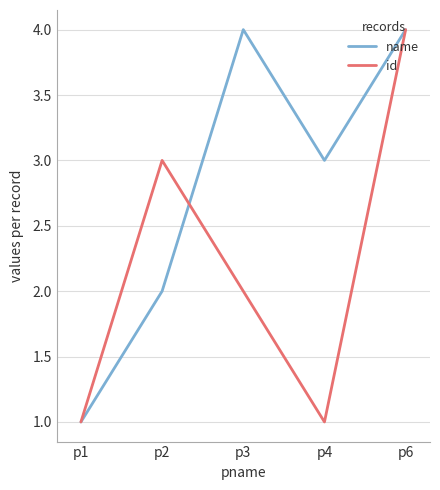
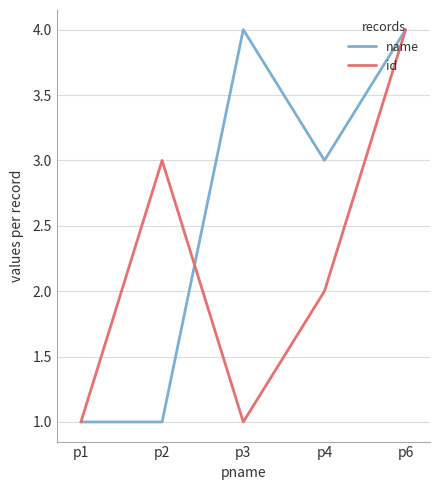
name, p2: 2 -> 1
id, p3: 2 -> 1
id, p4: 1 -> 2
